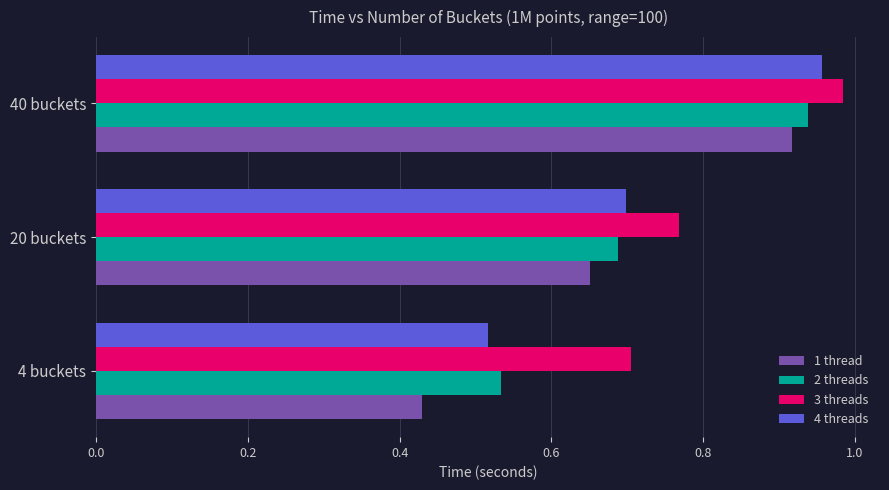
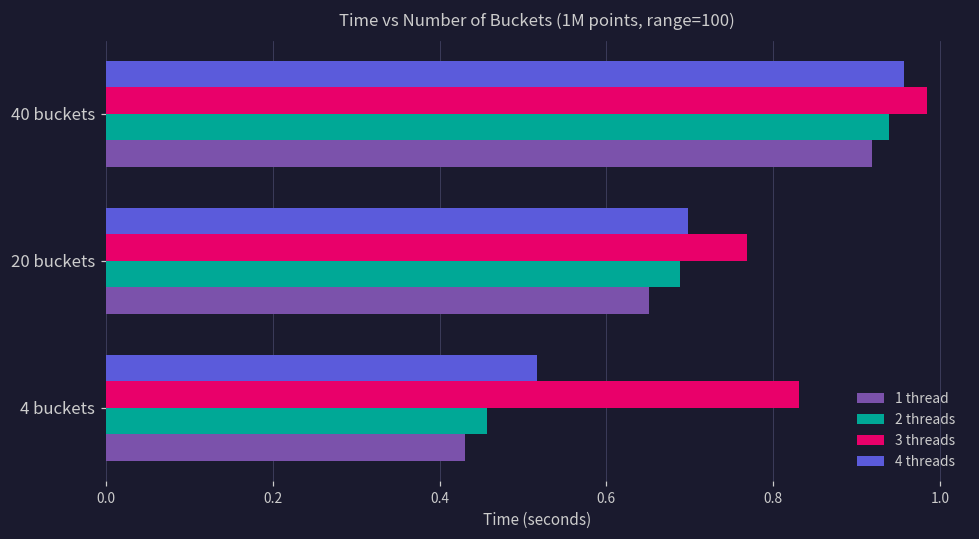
3 threads, 4 buckets: 0.71 -> 0.83
2 threads, 4 buckets: 0.53 -> 0.46
